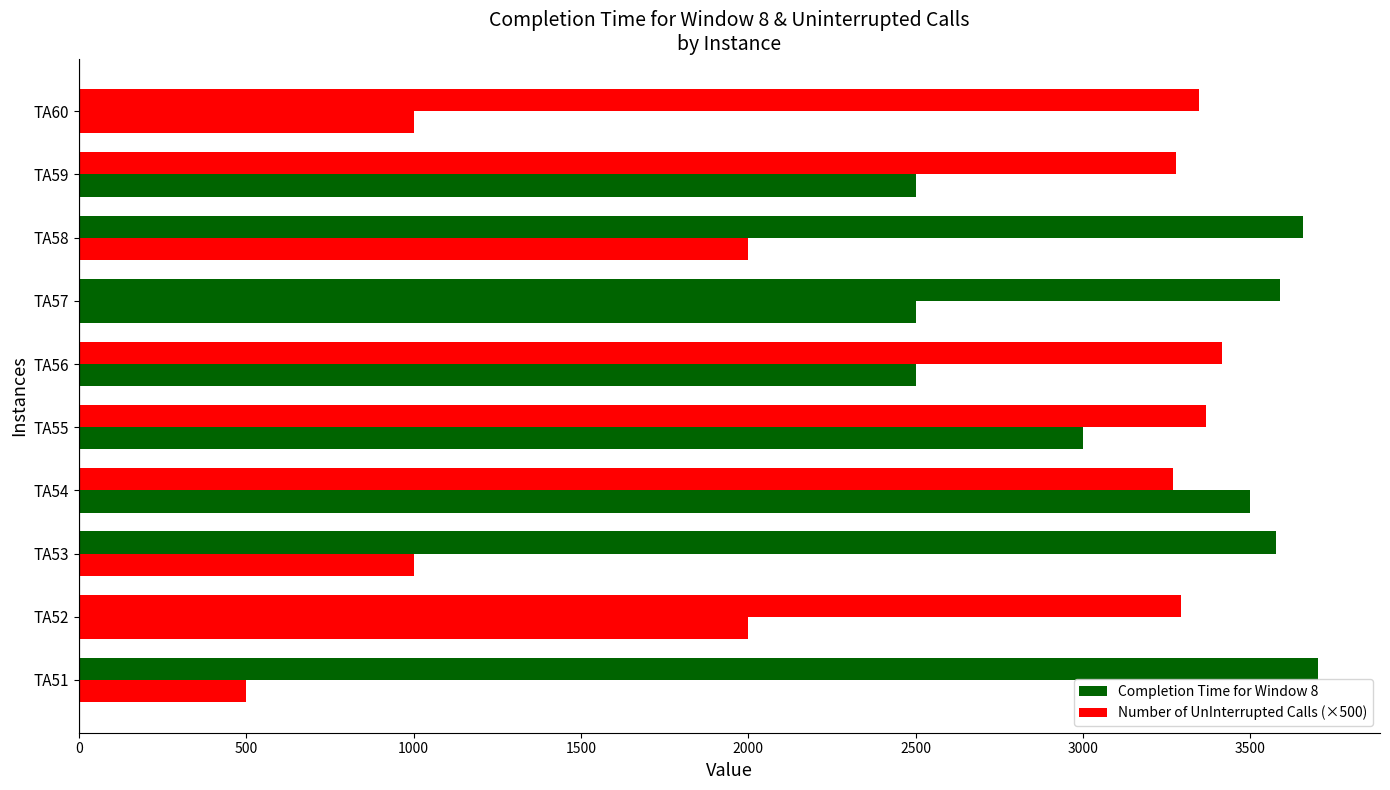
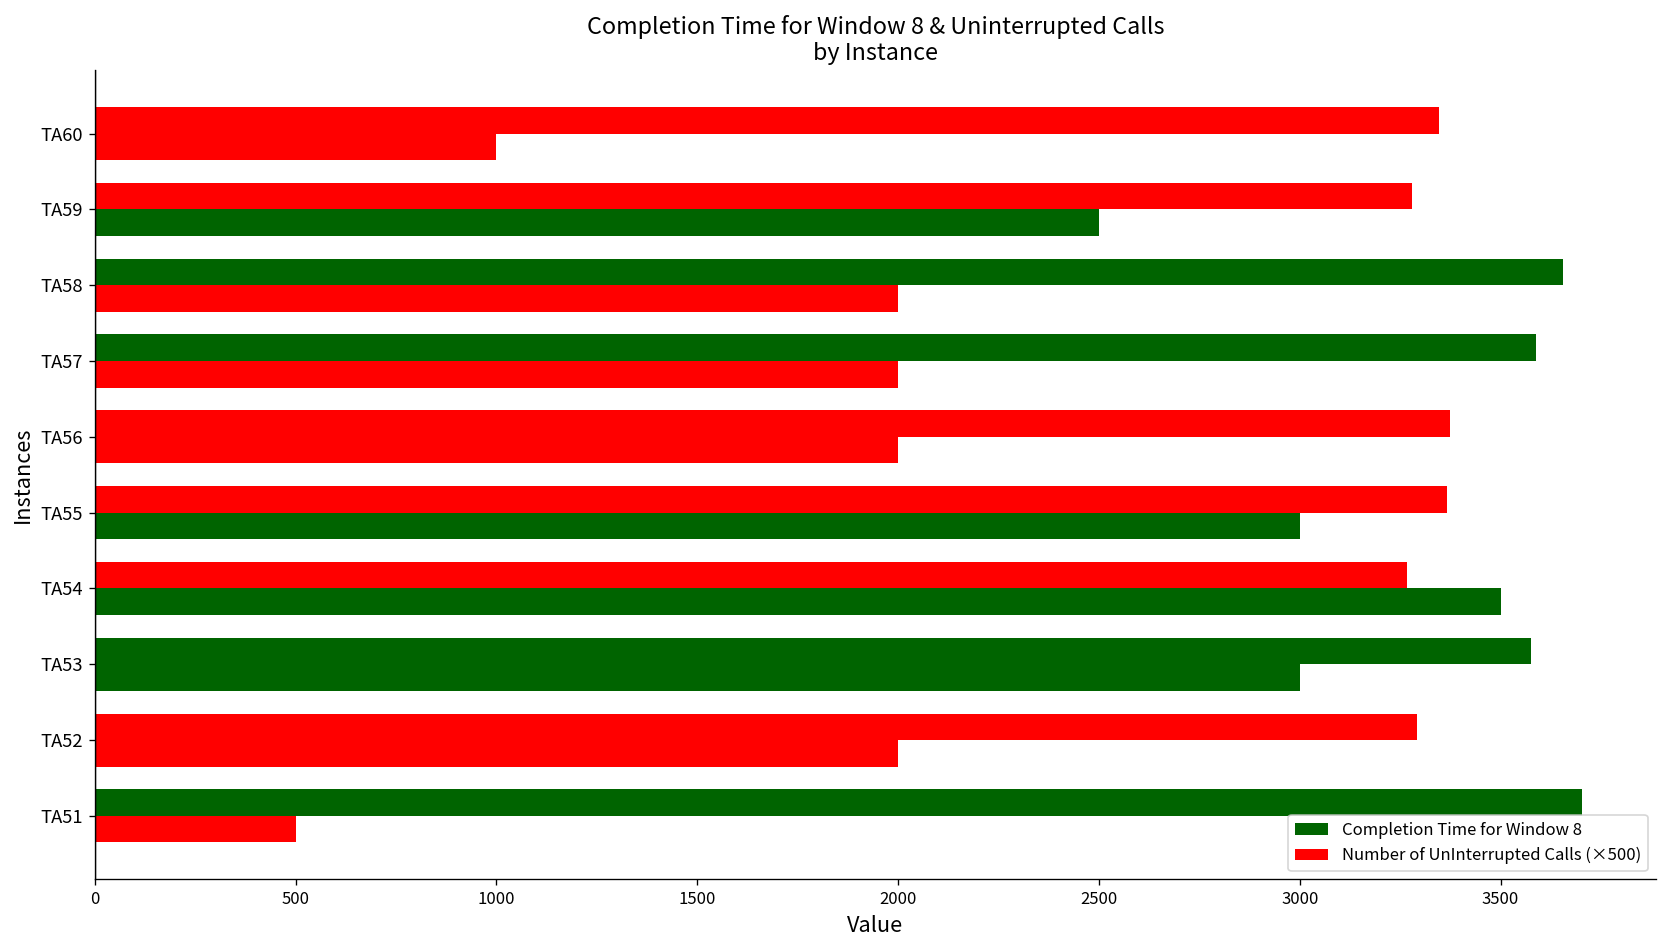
Number of UnInterrupted Calls (×500), TA57: 2500 -> 2000
Completion Time for Window 8, TA56: 3420 -> 3370
Number of UnInterrupted Calls (×500), TA56: 2500 -> 2000
Number of UnInterrupted Calls (×500), TA53: 1000 -> 3000
